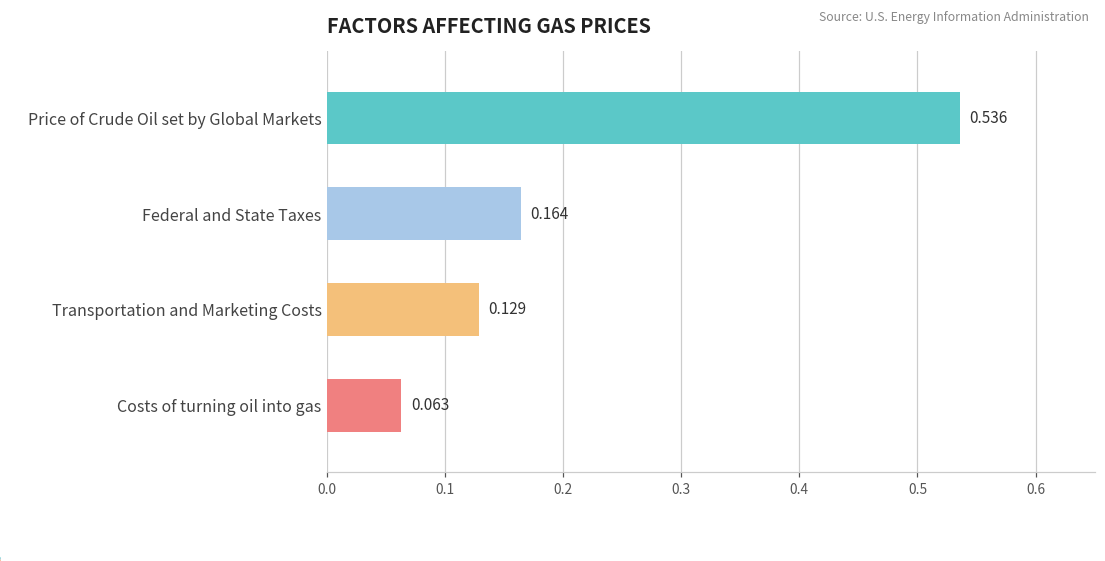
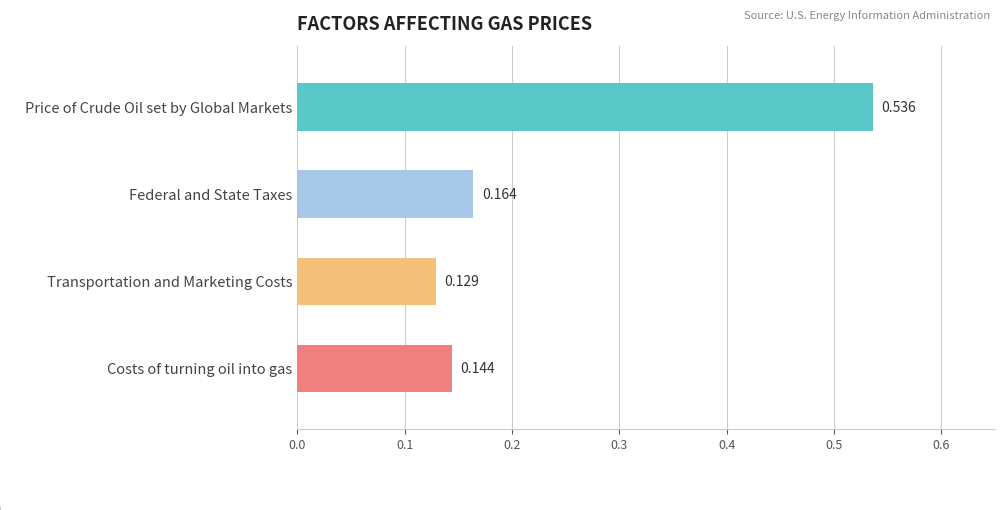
Costs of turning oil into gas: 0.063 -> 0.144
